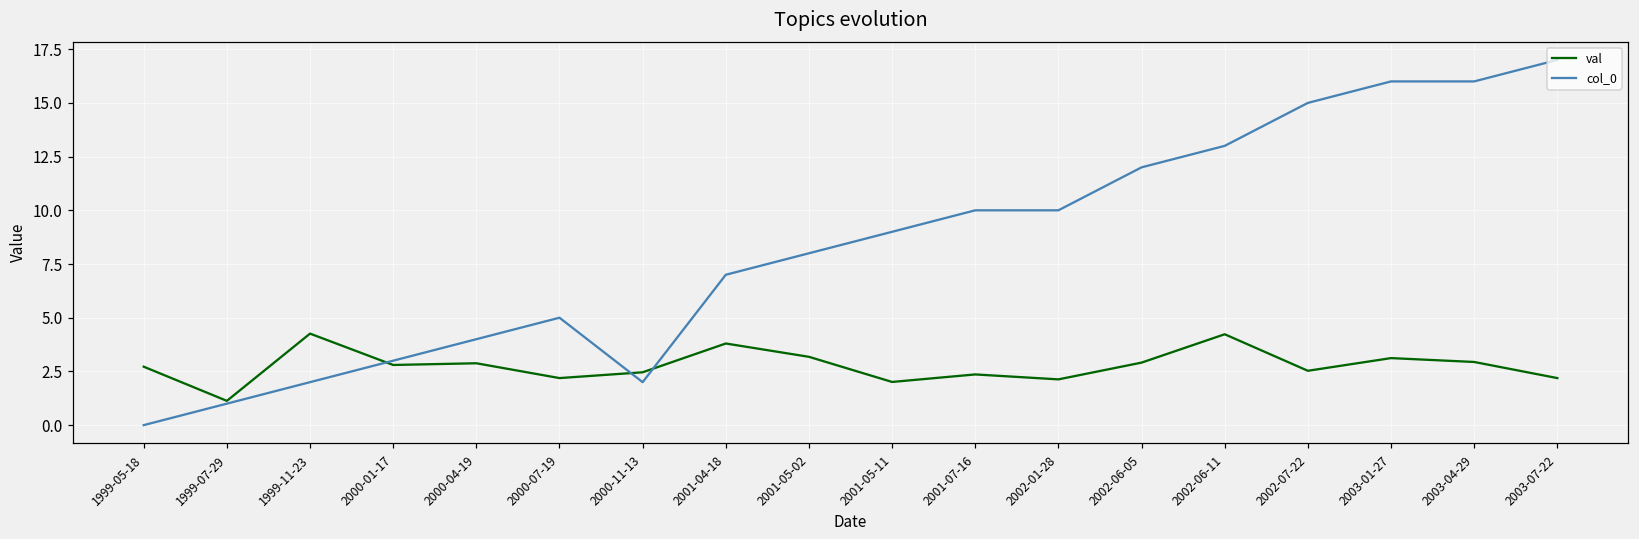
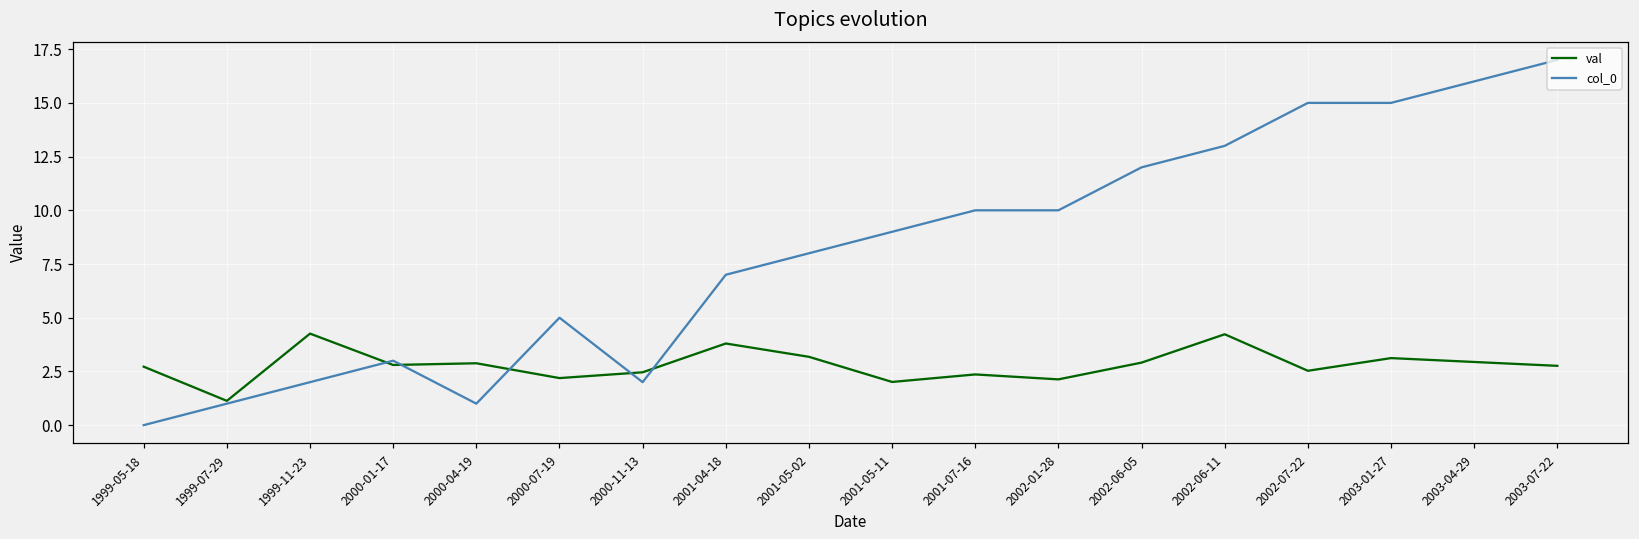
col_0, 2000-04-19: 4 -> 1
col_0, 2003-01-27: 16 -> 15
val, 2003-07-22: 2.2 -> 2.8
